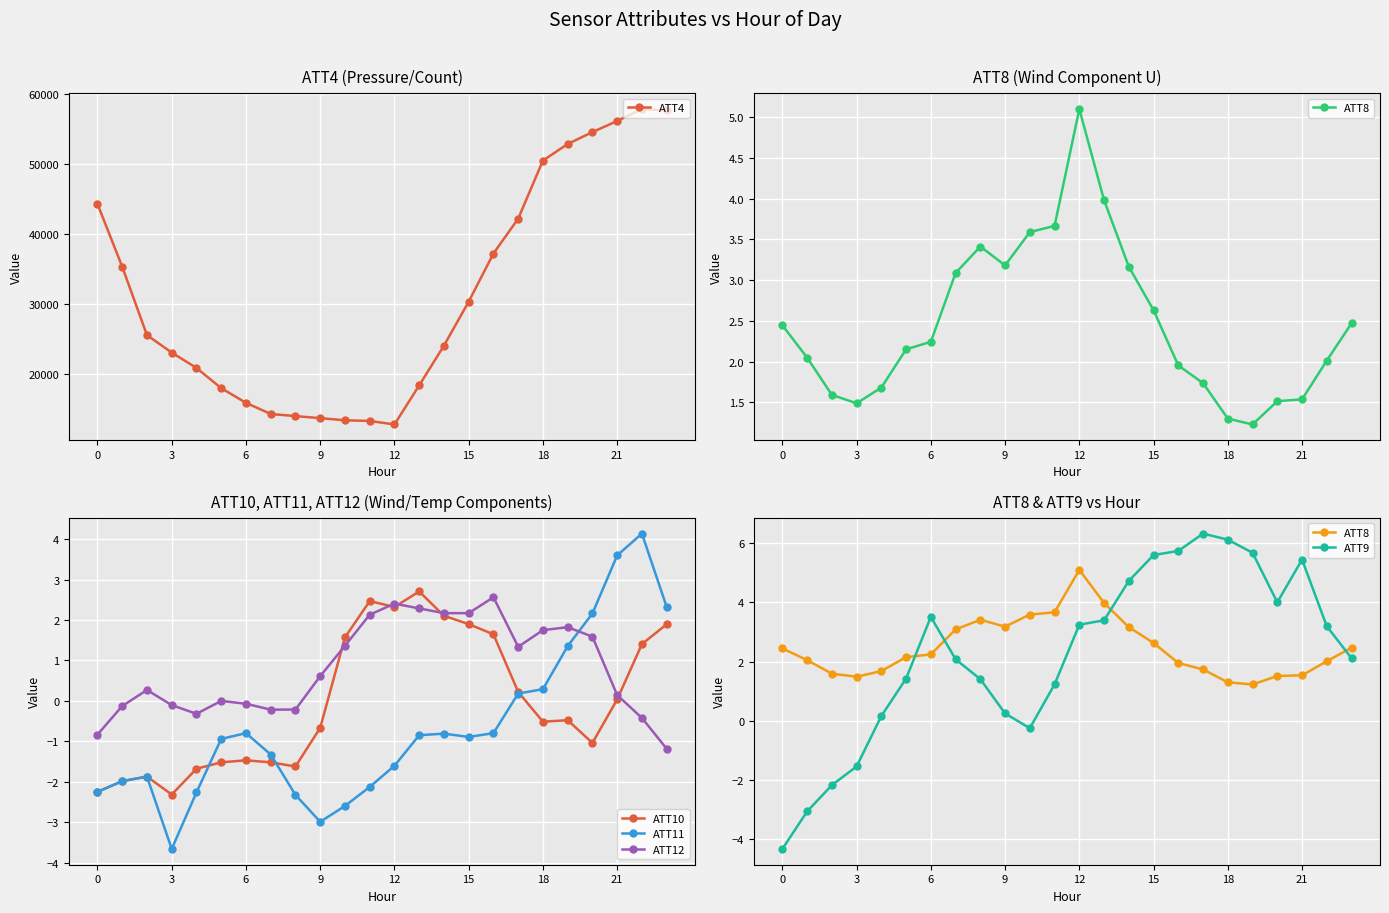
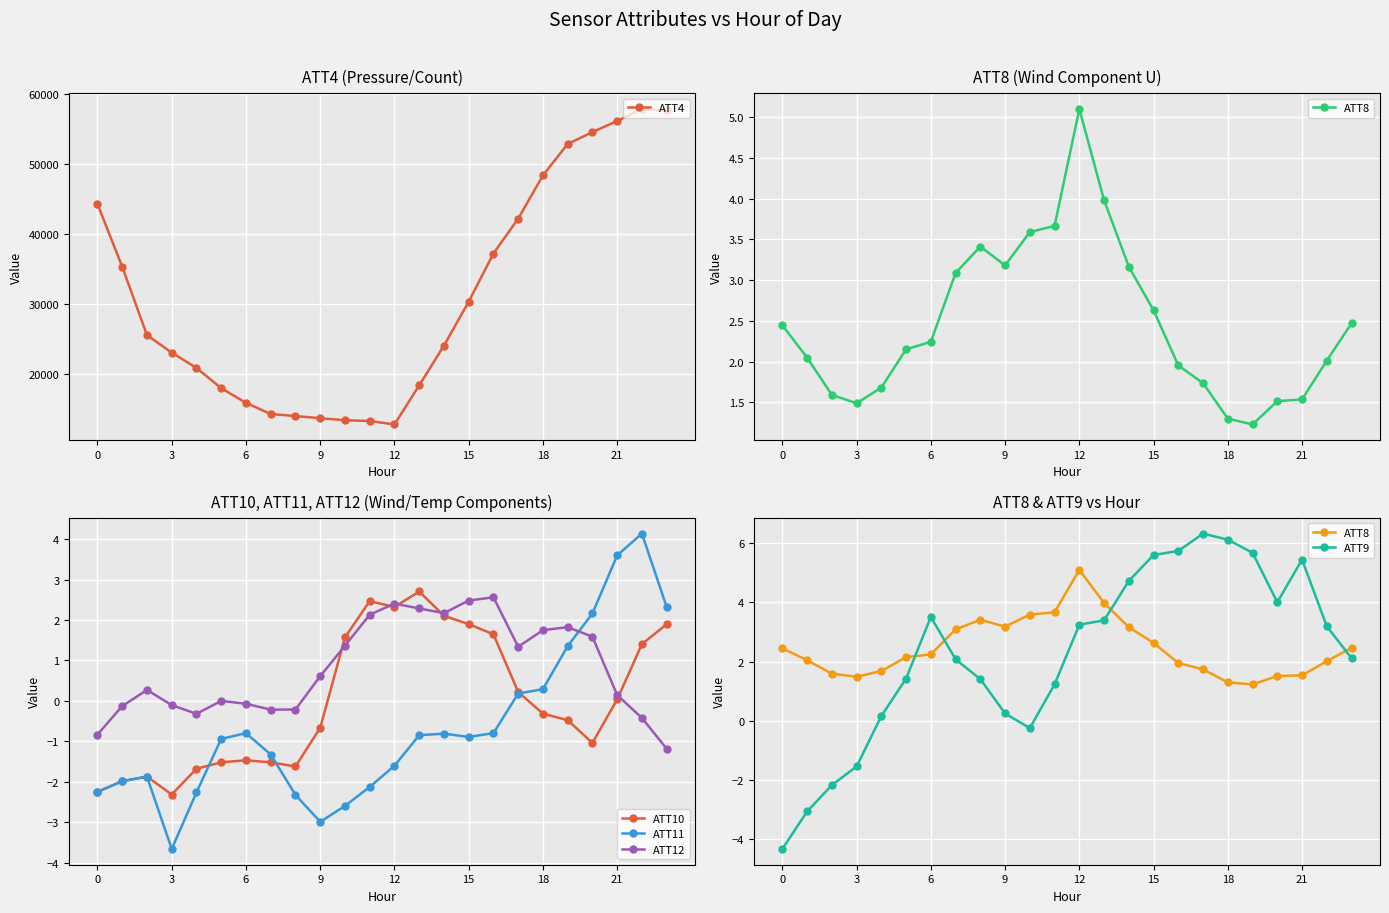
ATT4 (Pressure/Count), 18: 51000 -> 48000
ATT10, ATT11, ATT12 (Wind/Temp Components), ATT12, 15: 2.2 -> 2.5
ATT10, ATT11, ATT12 (Wind/Temp Components), ATT10, 18: -0.5 -> -0.3
